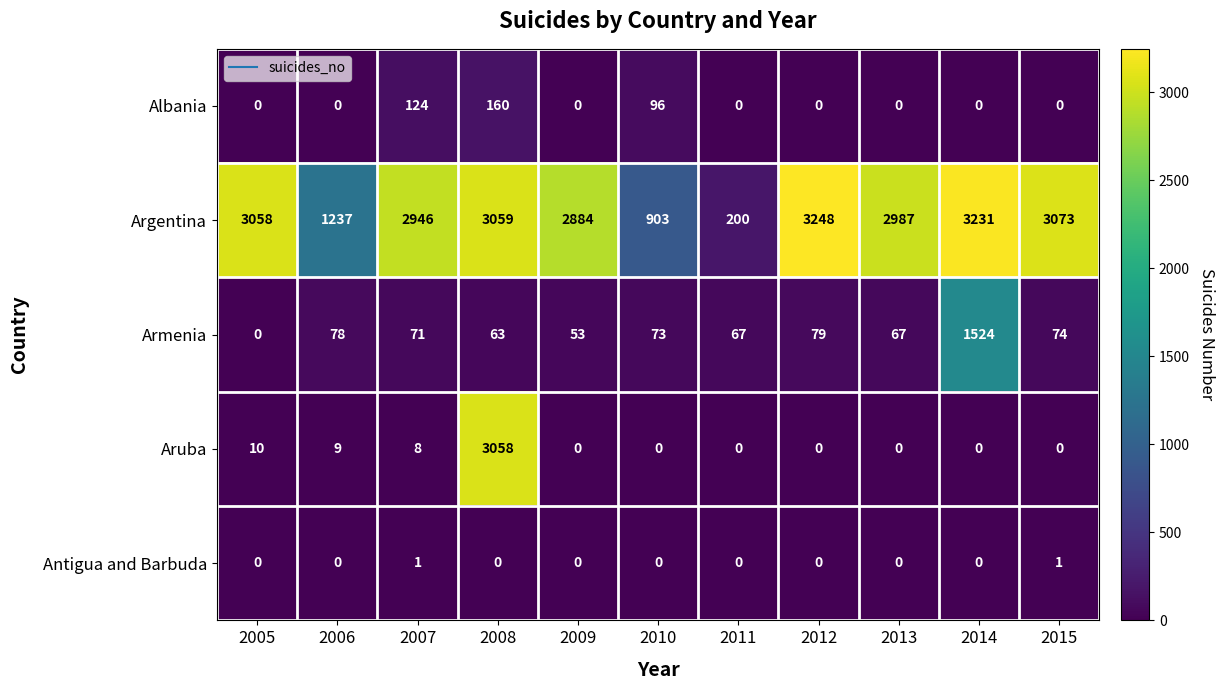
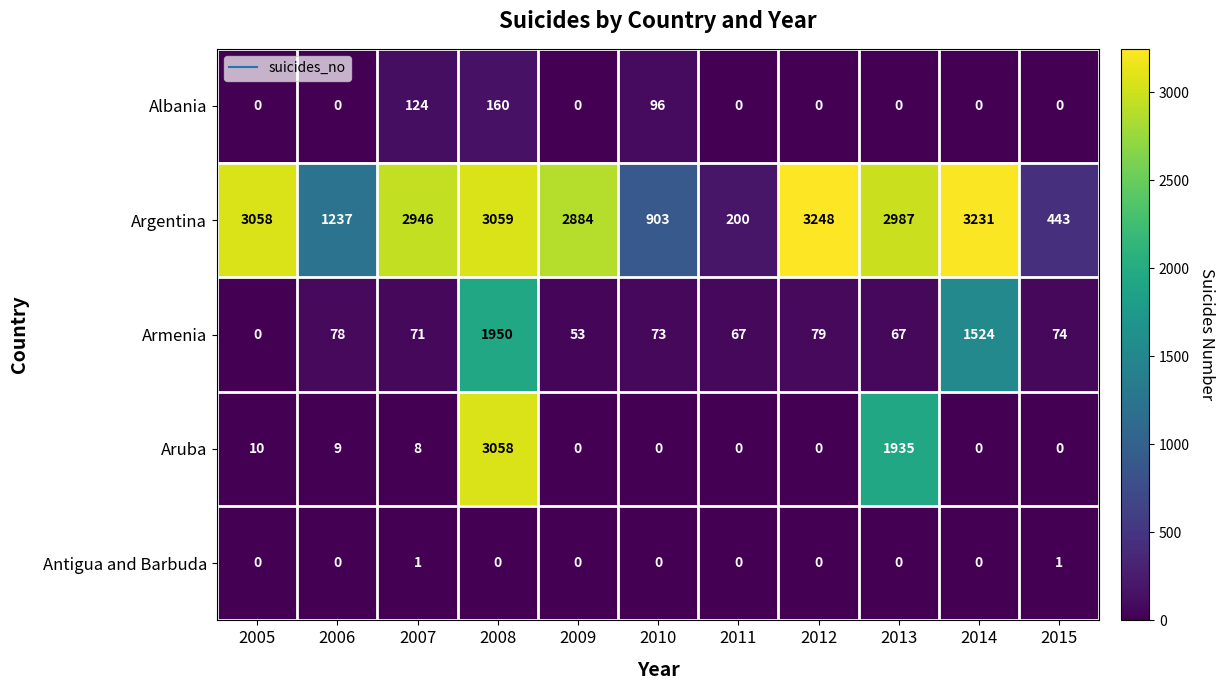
Argentina, 2015: 3073 -> 443
Armenia, 2008: 63 -> 1950
Aruba, 2013: 0 -> 1935
